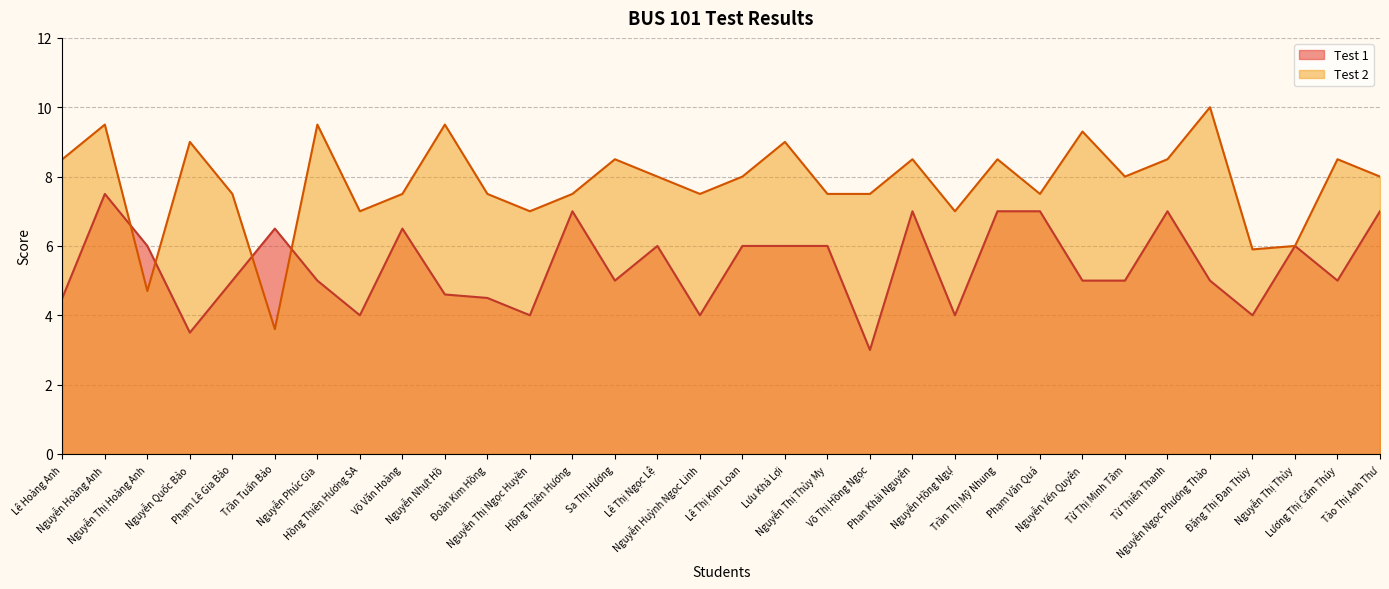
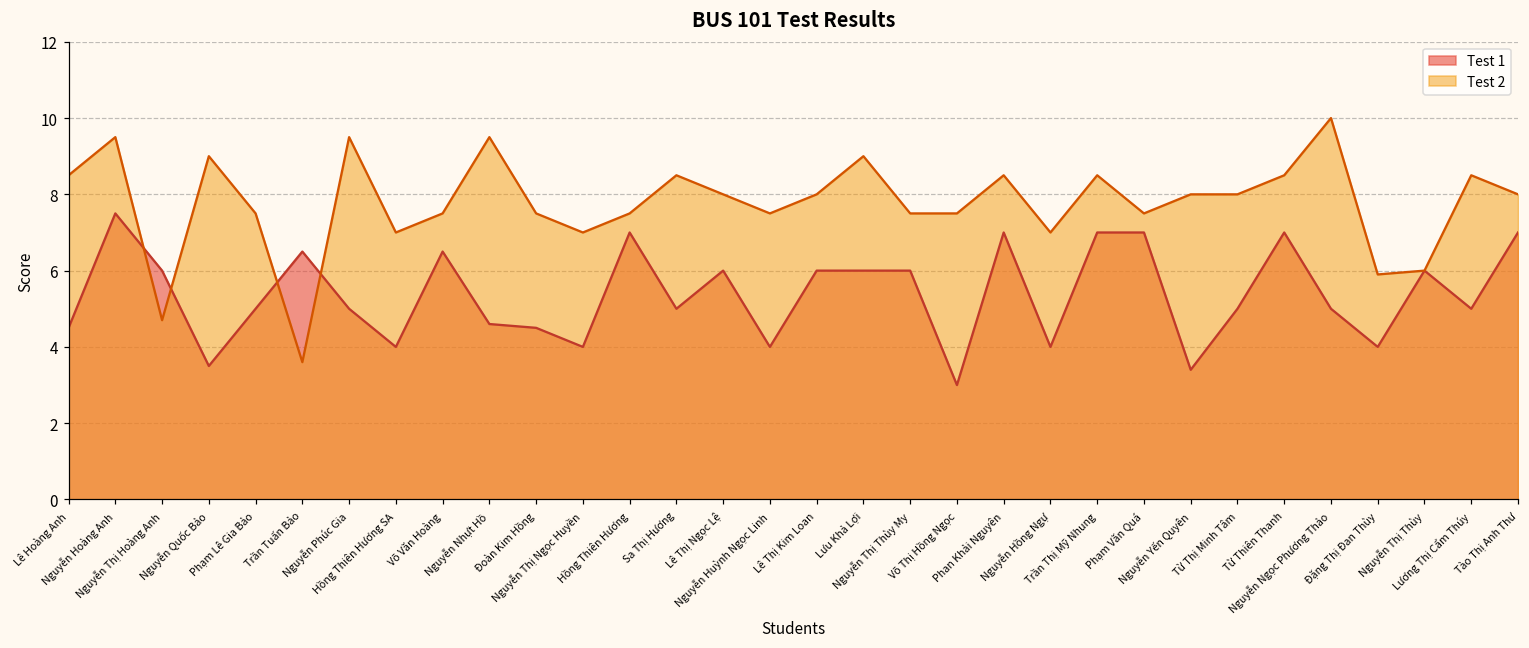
Test 1, Nguyễn Yến Quyên: 5.0 -> 3.4
Test 2, Nguyễn Yến Quyên: 9.3 -> 8.0
